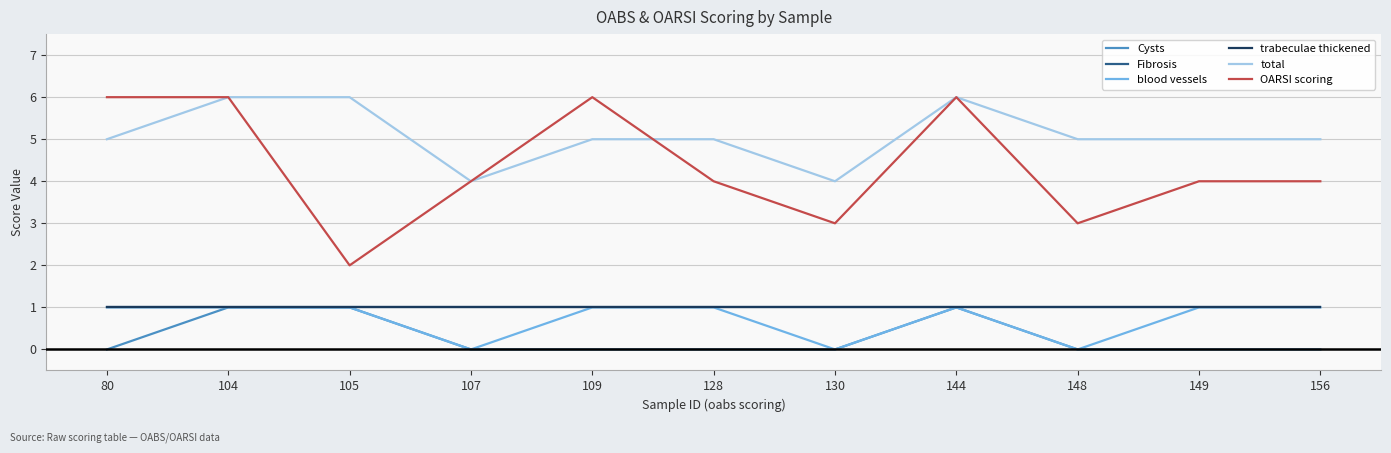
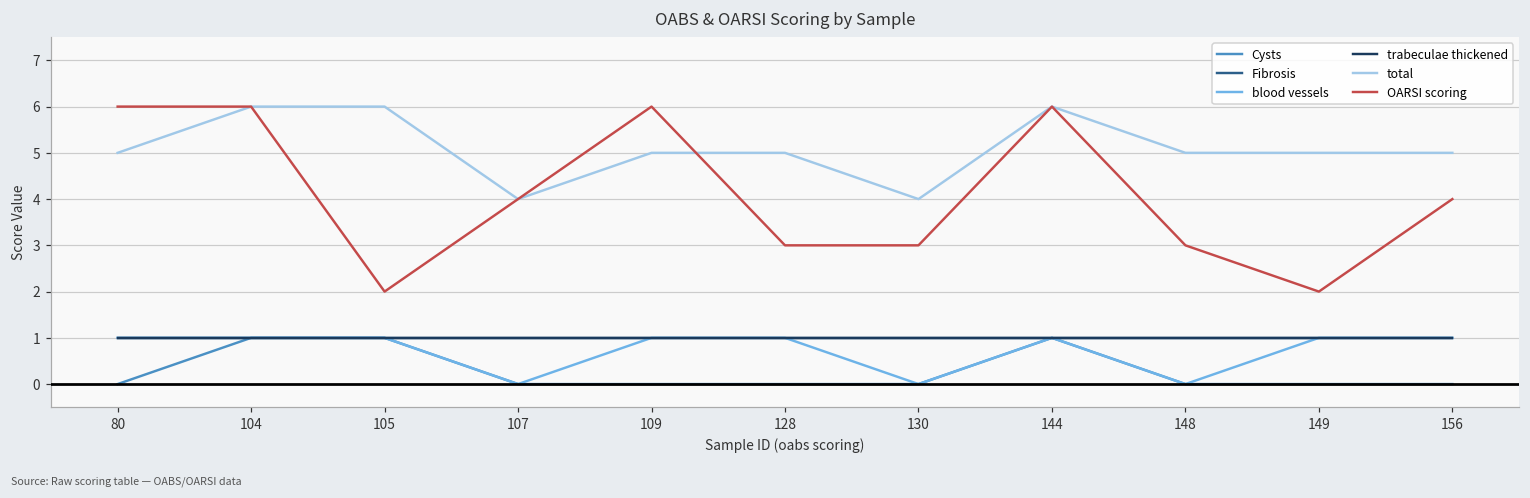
OARSI scoring, 128: 4 -> 3
OARSI scoring, 149: 4 -> 2
